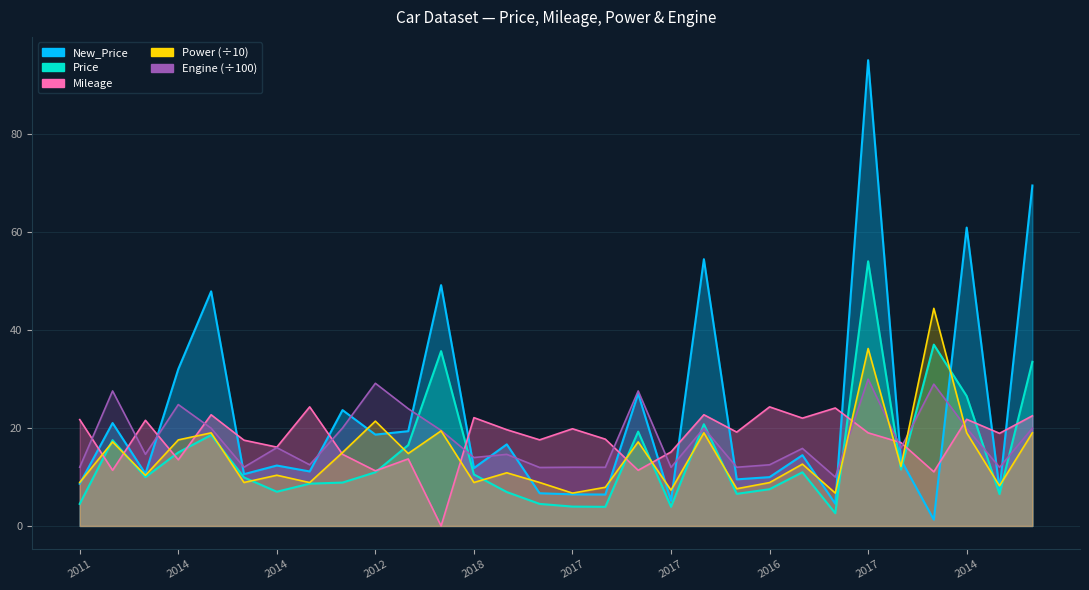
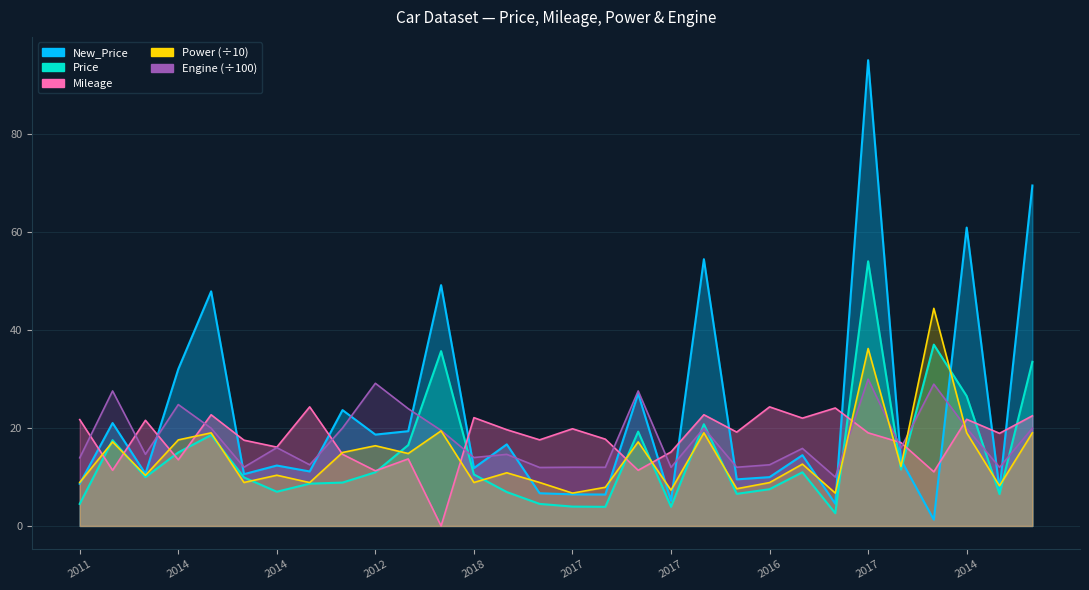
Engine (÷100), 2011: 12 -> 14
Power (÷10), 2012: 21 -> 16
